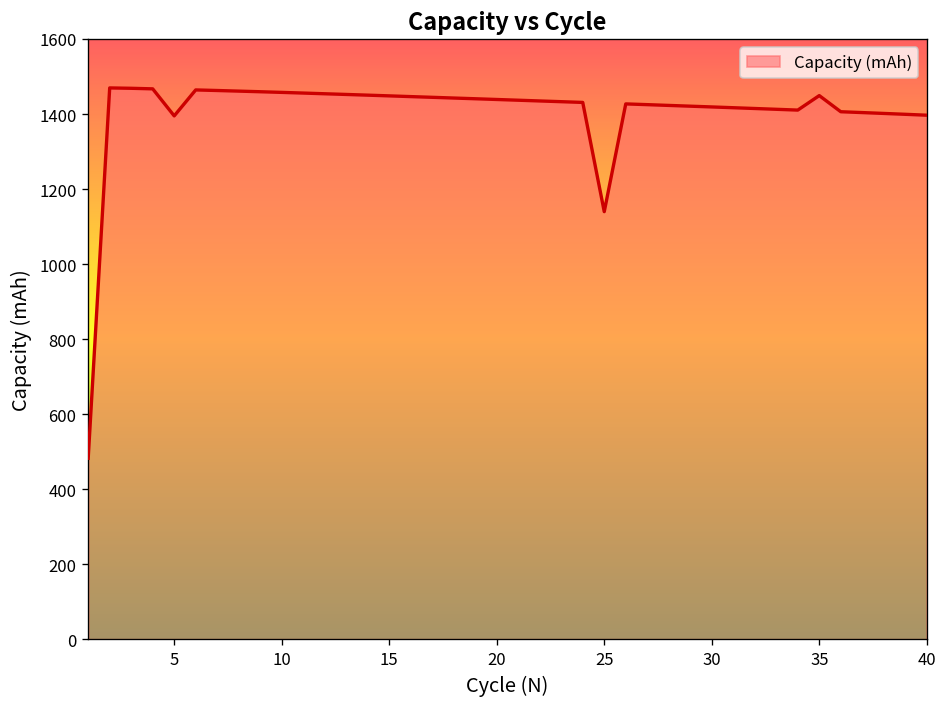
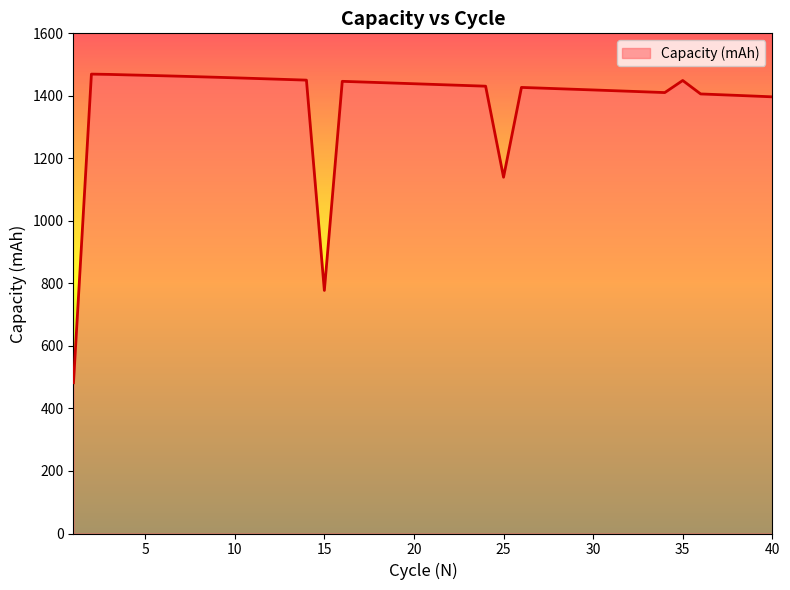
5: 1400 -> 1470
15: 1450 -> 780
